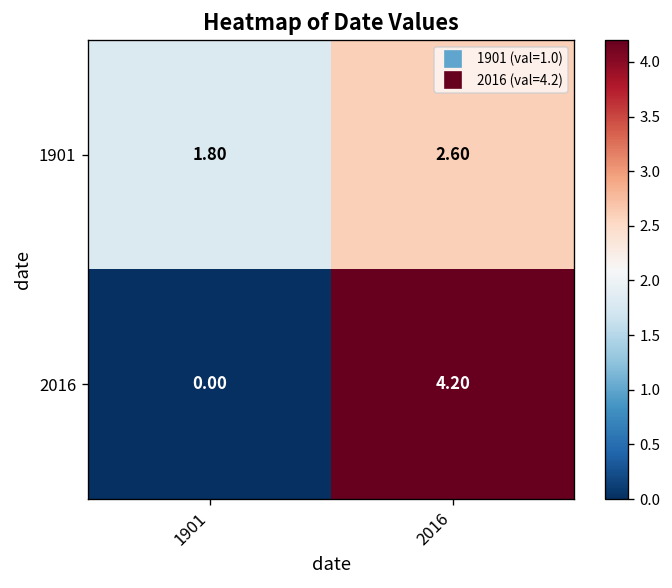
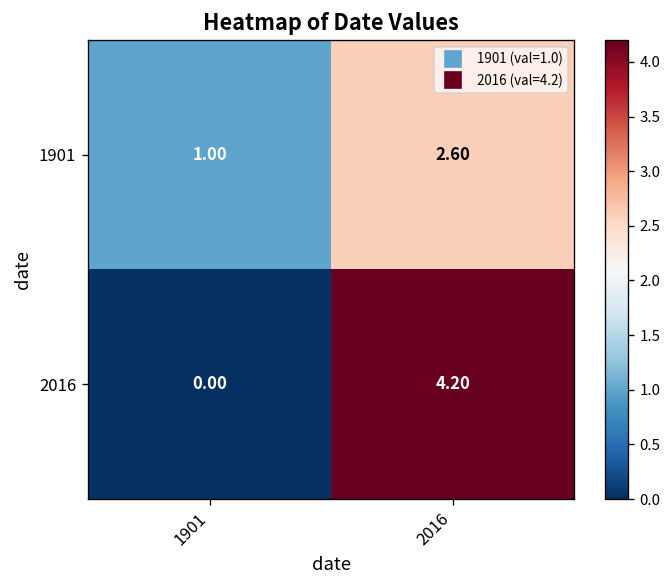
1901, 1901: 1.80 -> 1.00
